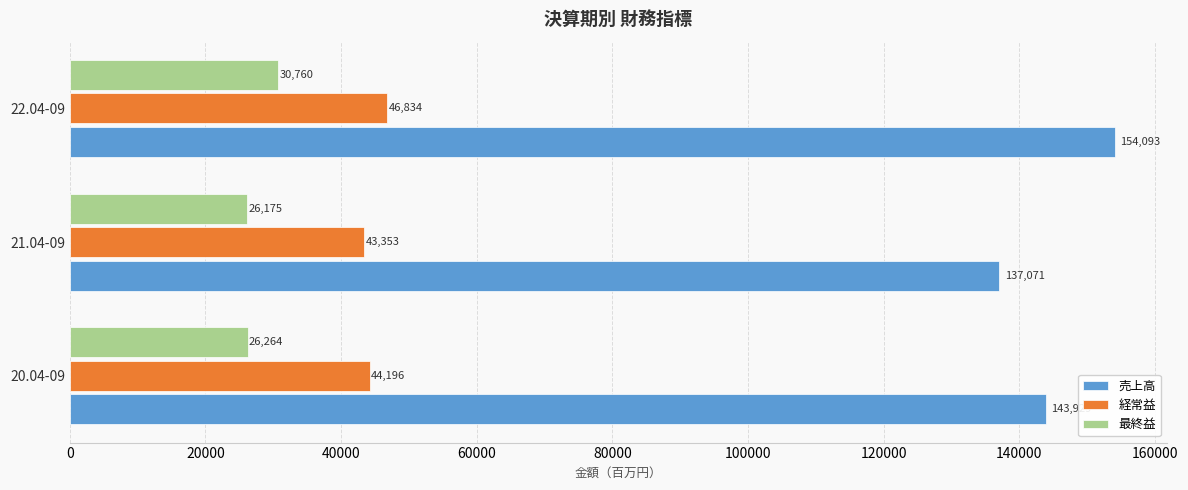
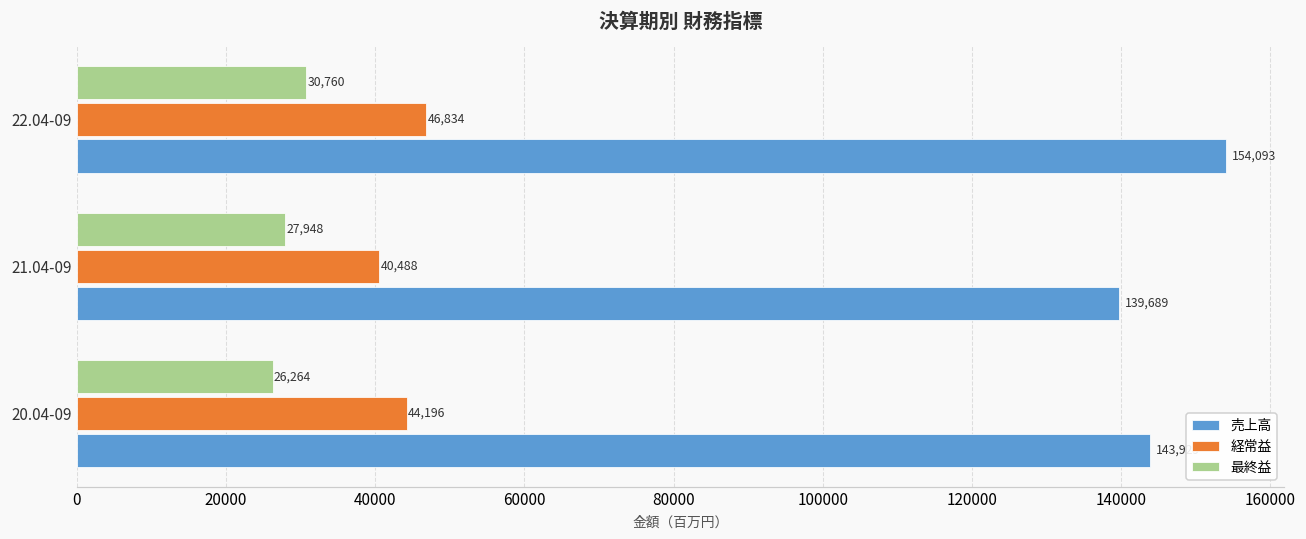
最終益, 21.04-09: 26,175 -> 27,948
経常益, 21.04-09: 43,353 -> 40,488
売上高, 21.04-09: 137,071 -> 139,689
